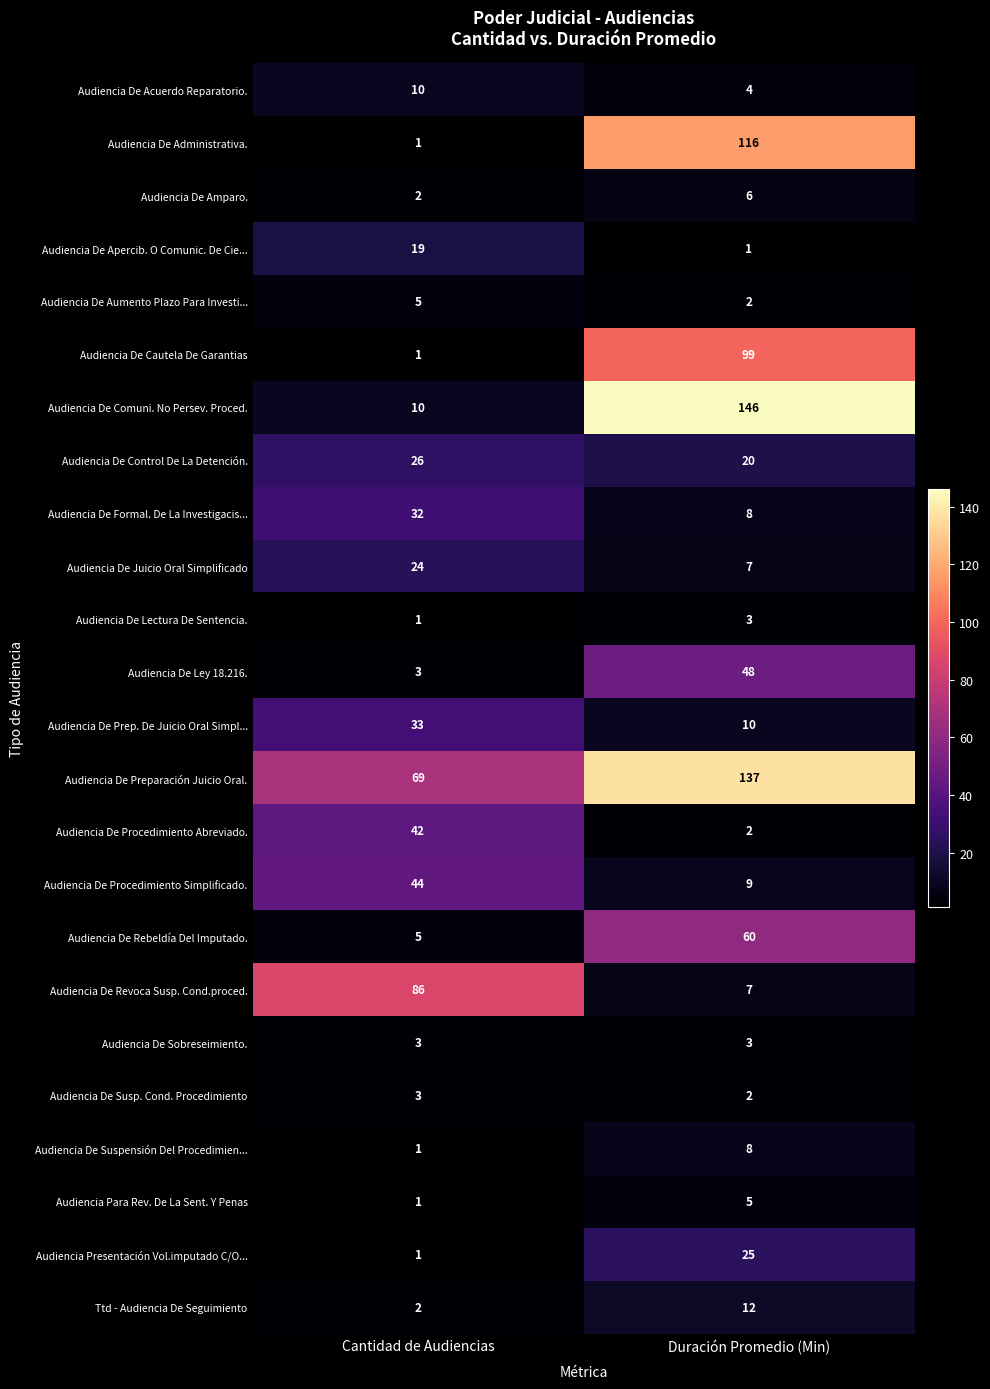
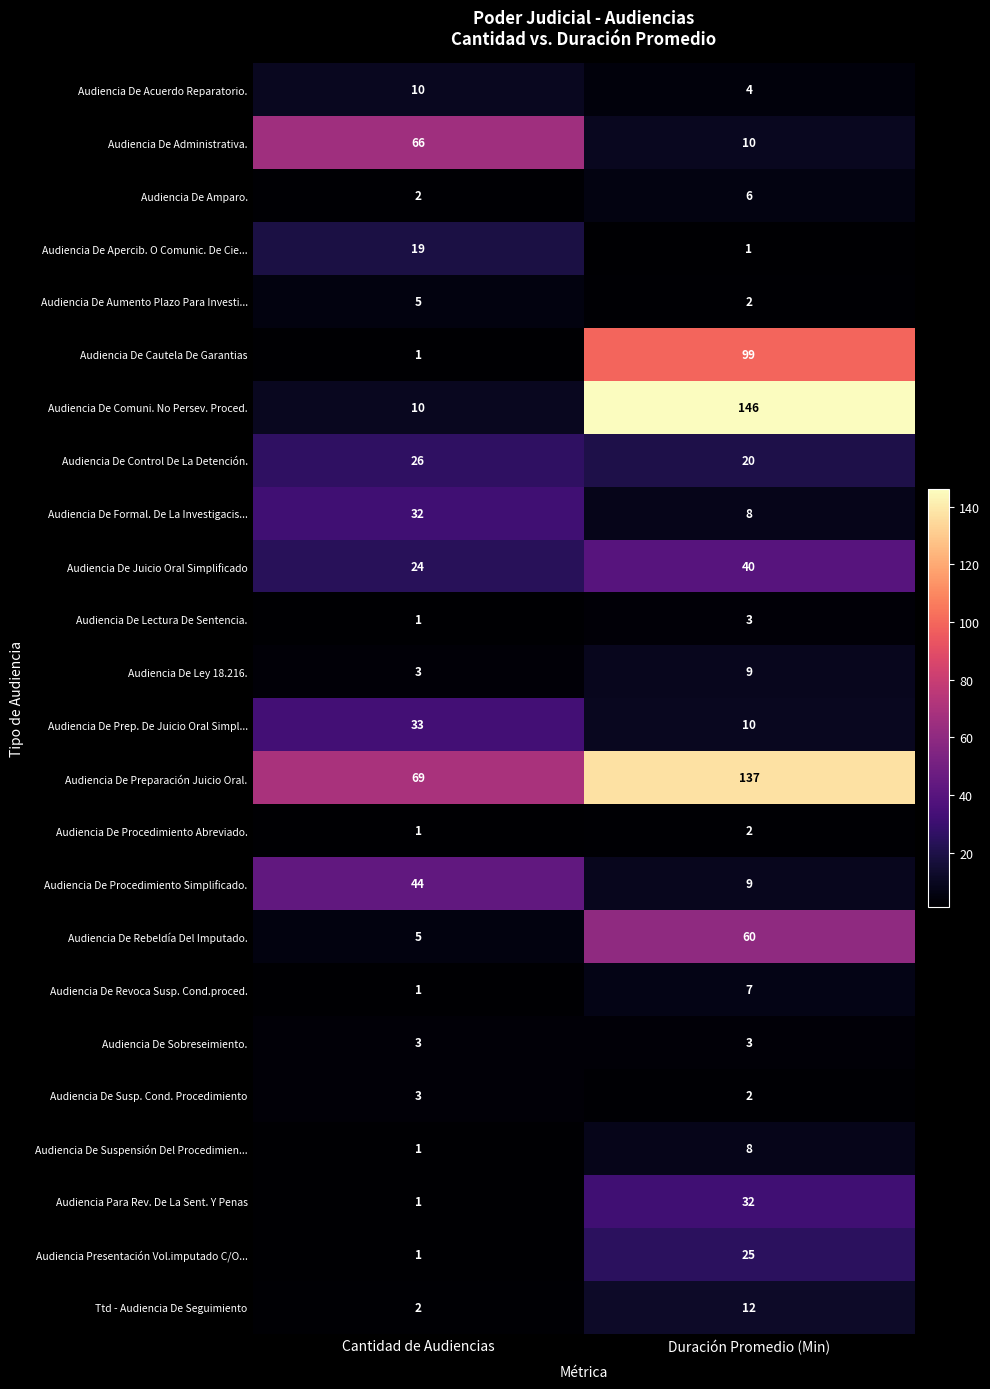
Audiencia De Administrativa., Cantidad de Audiencias: 1 -> 66
Audiencia De Administrativa., Duración Promedio (Min): 116 -> 10
Audiencia De Juicio Oral Simplificado, Duración Promedio (Min): 7 -> 40
Audiencia De Ley 18.216., Duración Promedio (Min): 48 -> 9
Audiencia De Procedimiento Abreviado., Cantidad de Audiencias: 42 -> 1
Audiencia De Revoca Susp. Cond.proced., Cantidad de Audiencias: 86 -> 1
Audiencia Para Rev. De La Sent. Y Penas, Duración Promedio (Min): 5 -> 32
